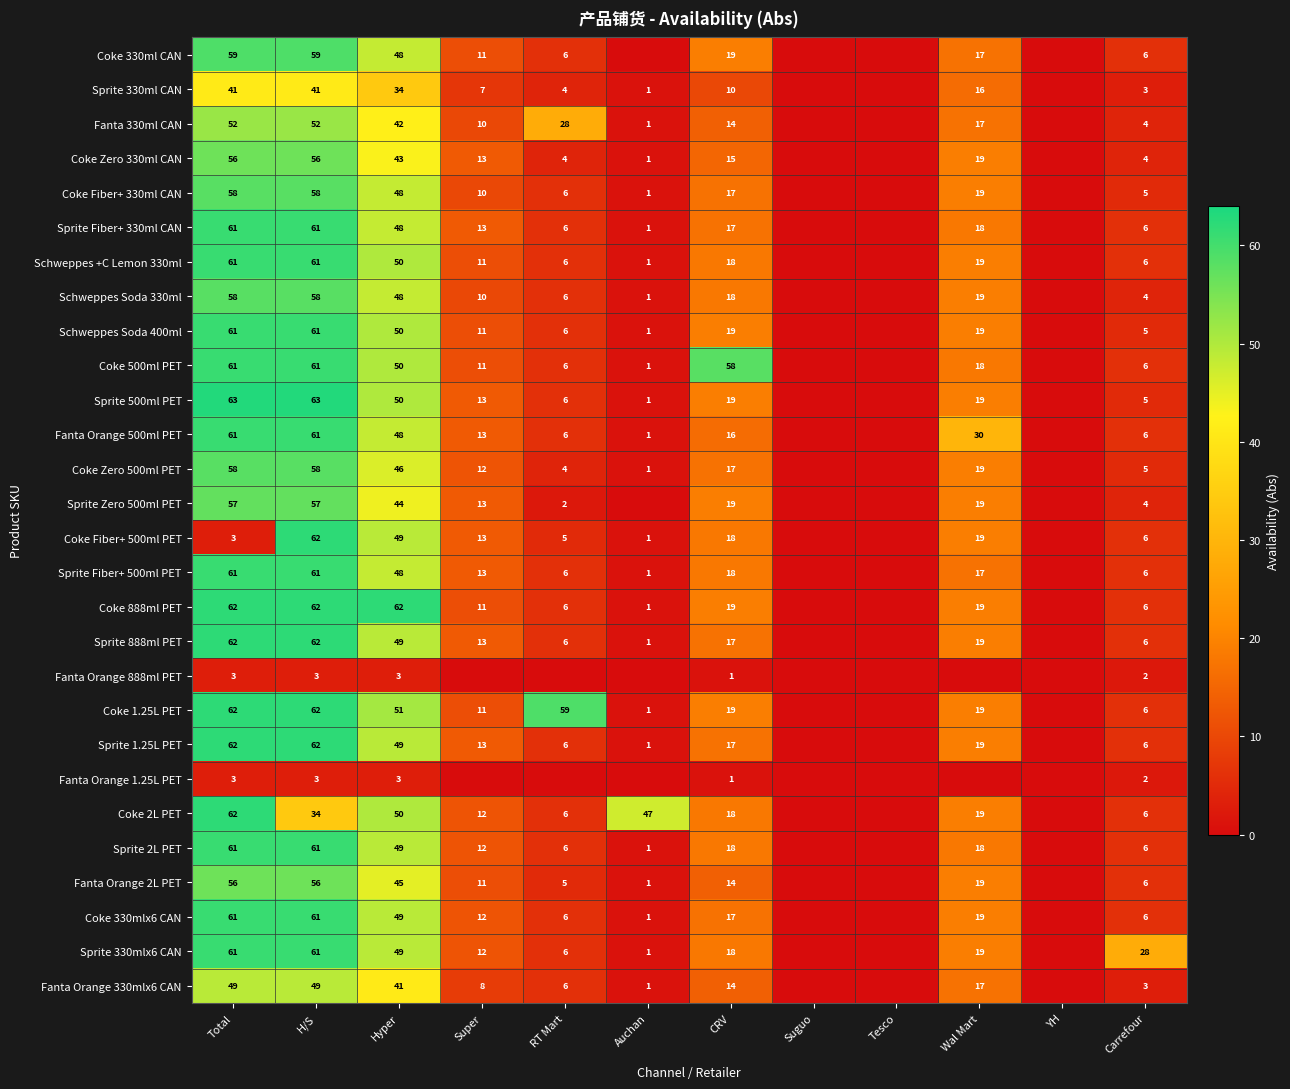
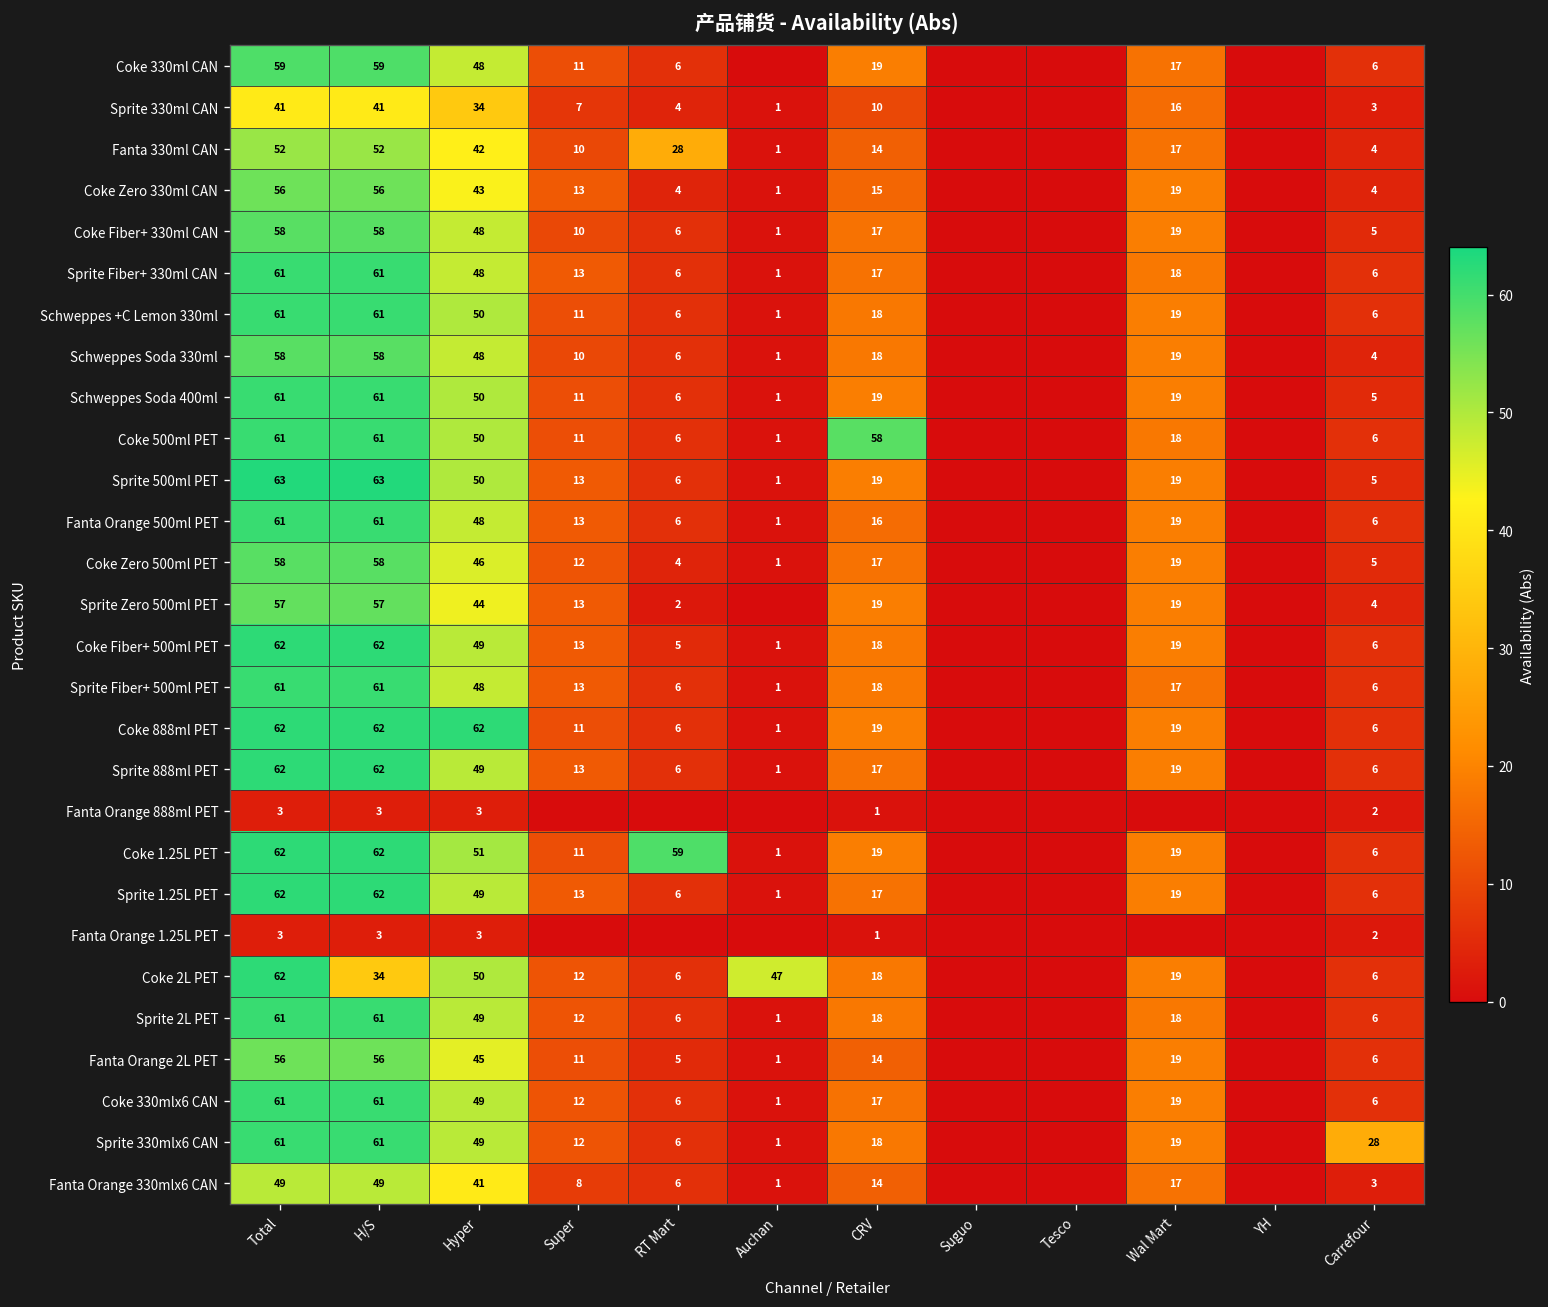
Fanta Orange 500ml PET, Wal Mart: 30 -> 19
Coke Fiber+ 500ml PET, Total: 3 -> 62
